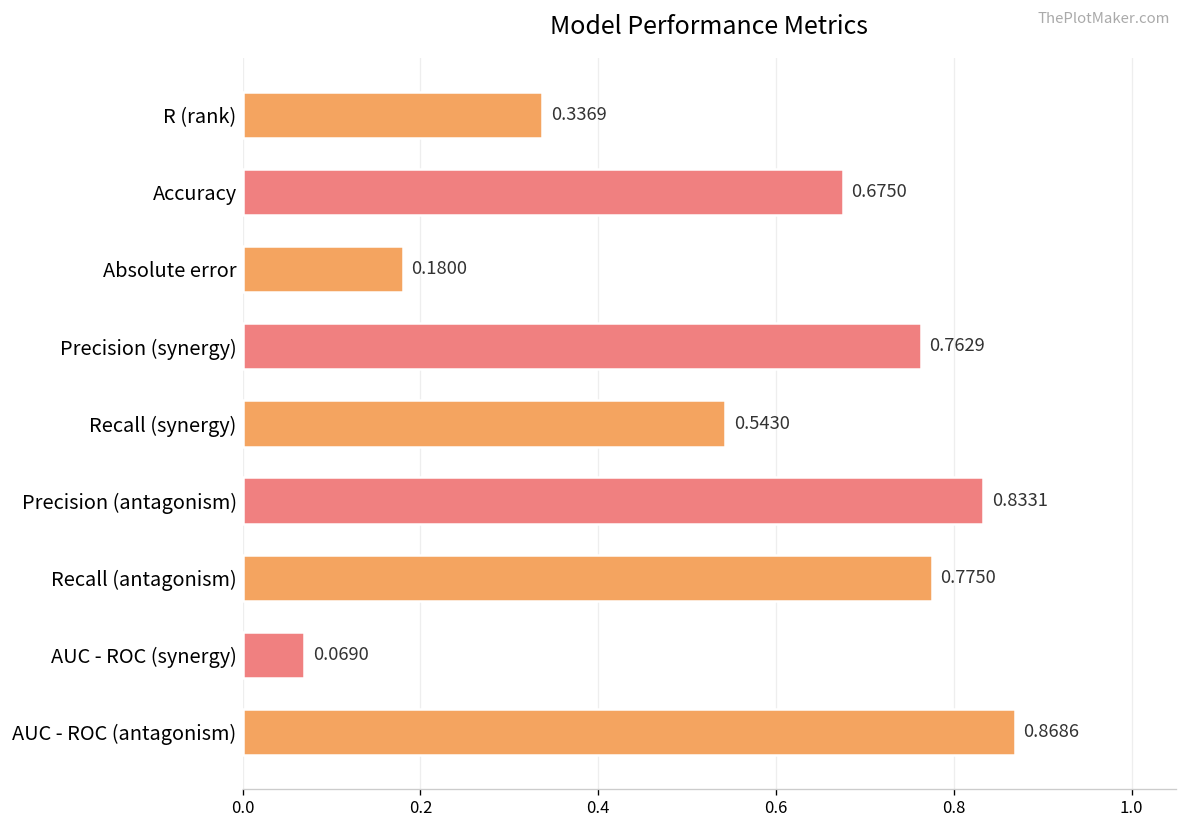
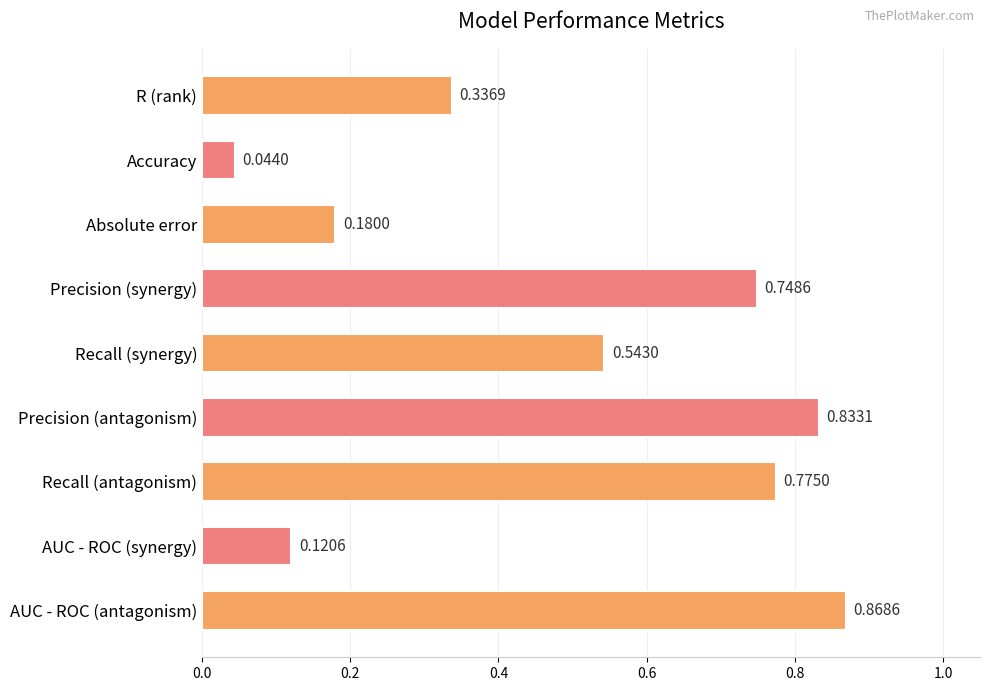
Accuracy: 0.6750 -> 0.0440
Precision (synergy): 0.7629 -> 0.7486
AUC - ROC (synergy): 0.0690 -> 0.1206
